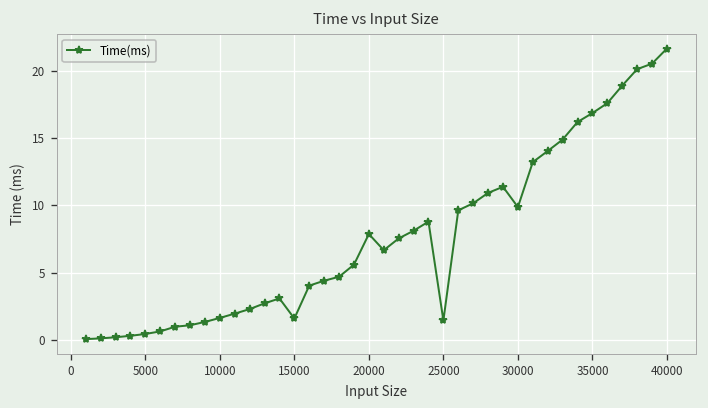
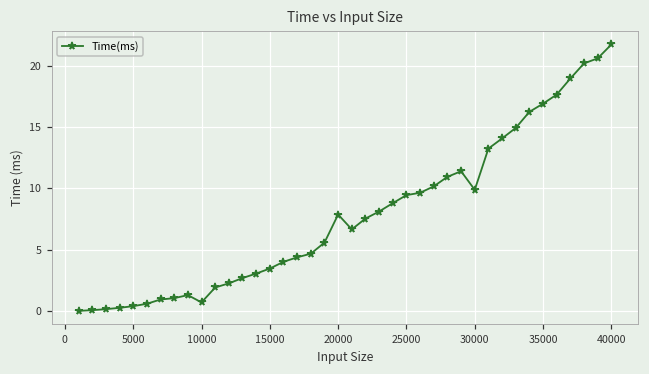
10000: 1.6 -> 0.7
15000: 1.6 -> 3.5
25000: 1.4 -> 9.5
